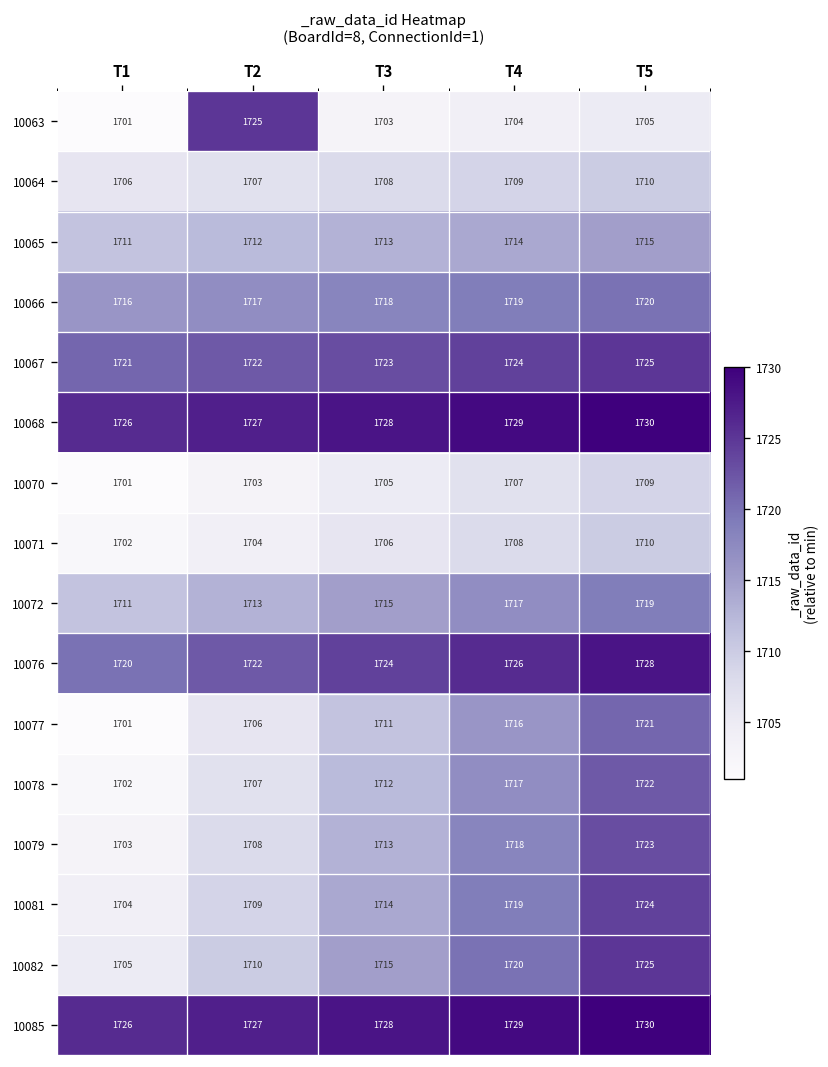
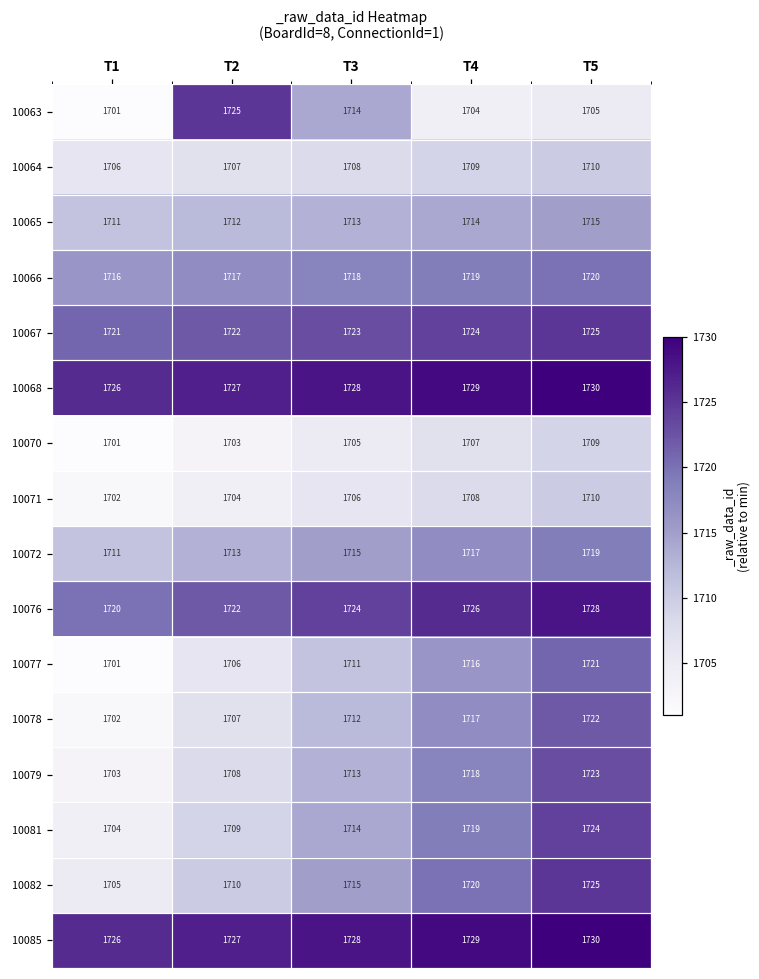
10063, T3: 1703 -> 1714
